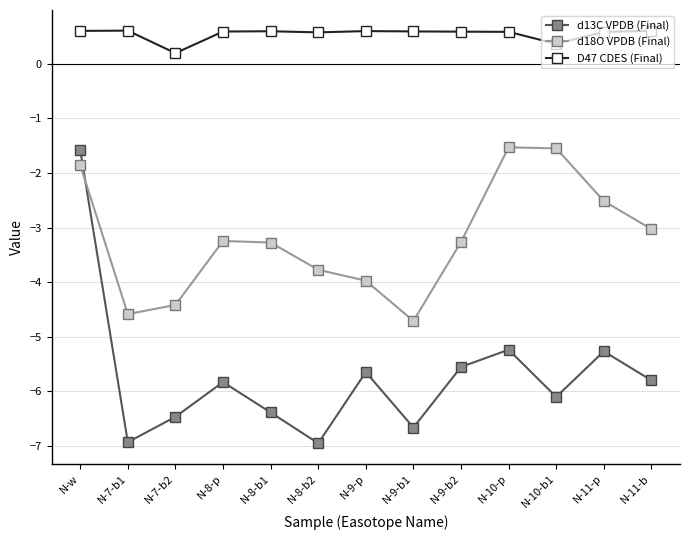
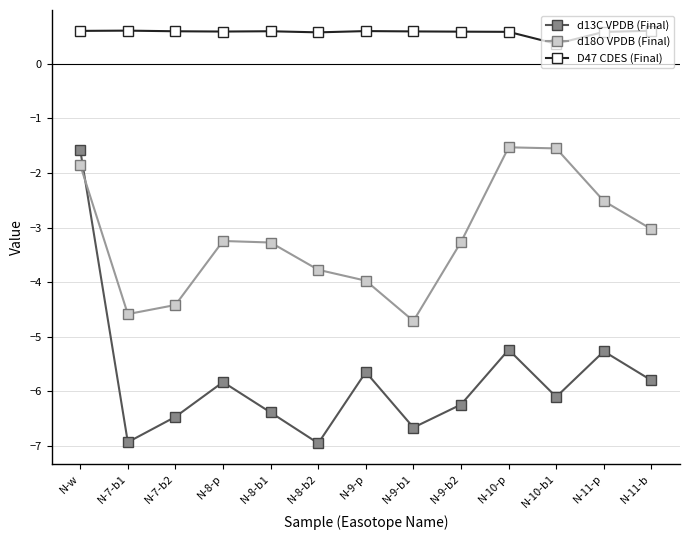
D47 CDES (Final), N-7-b2: 0.2 -> 0.6
d13C VPDB (Final), N-9-b2: -5.6 -> -6.2
